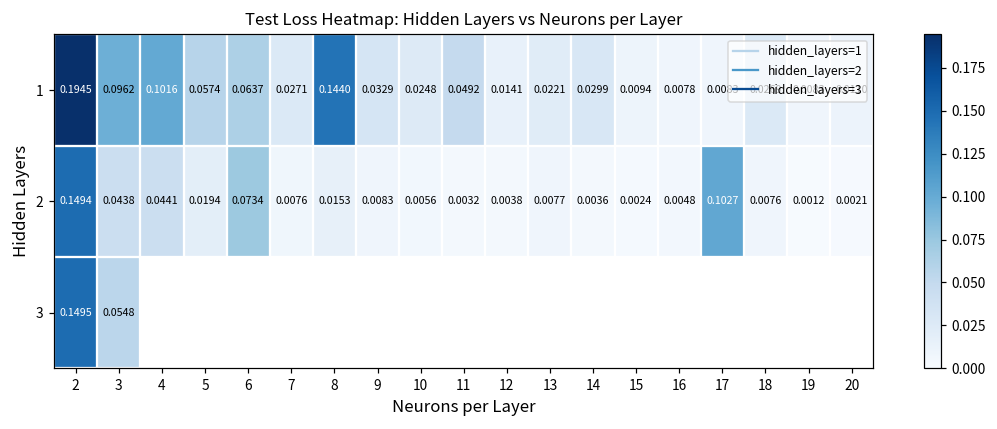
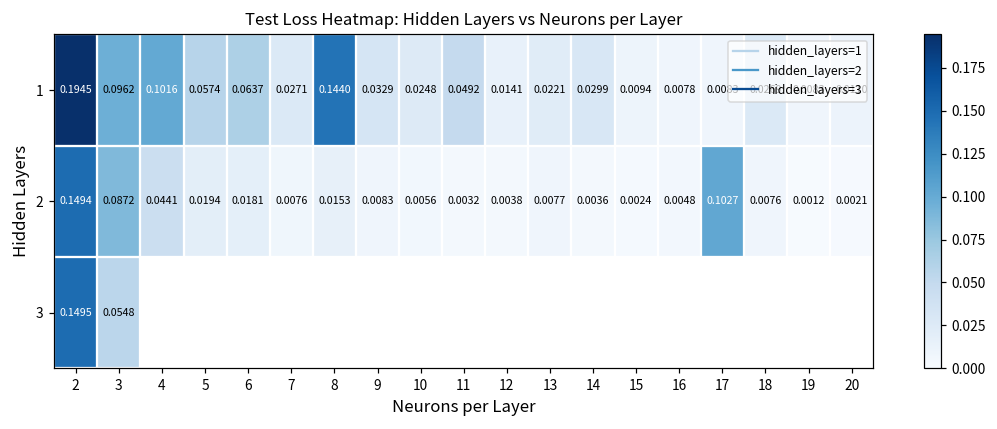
2, 3: 0.0438 -> 0.0872
2, 6: 0.0734 -> 0.0181
